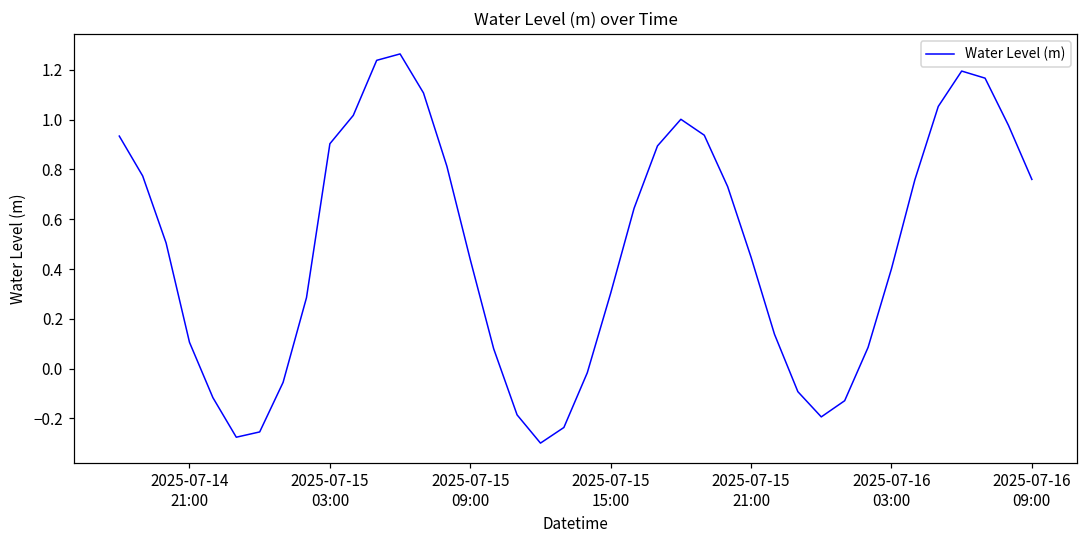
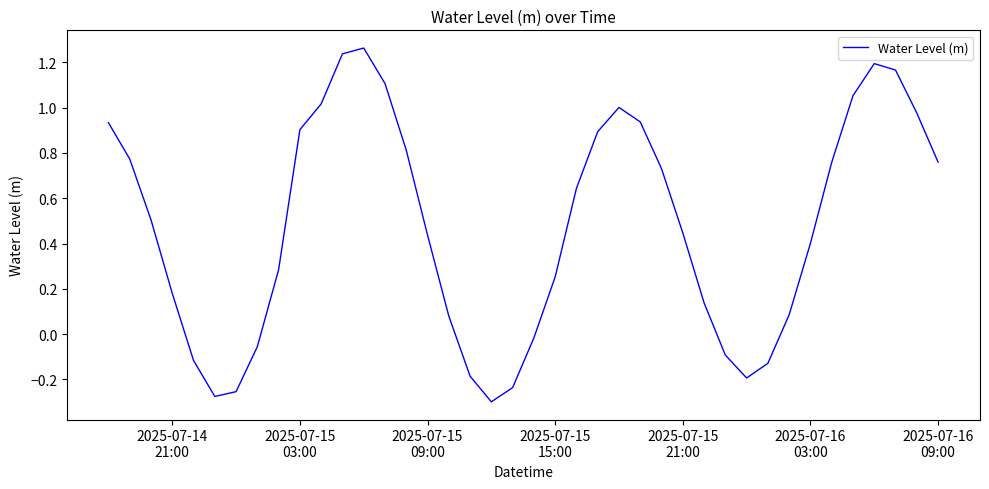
2025-07-14 21:00: 0.11 -> 0.18
2025-07-15 15:00: 0.30 -> 0.25
